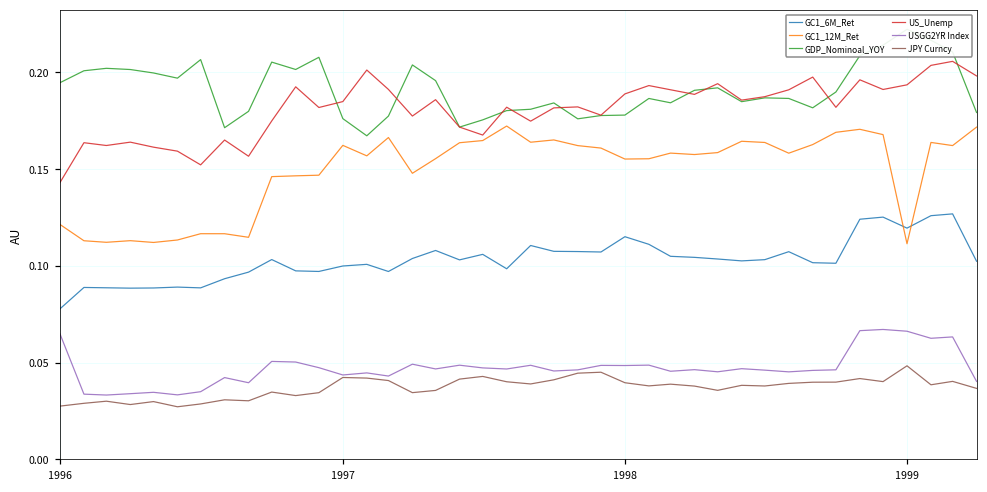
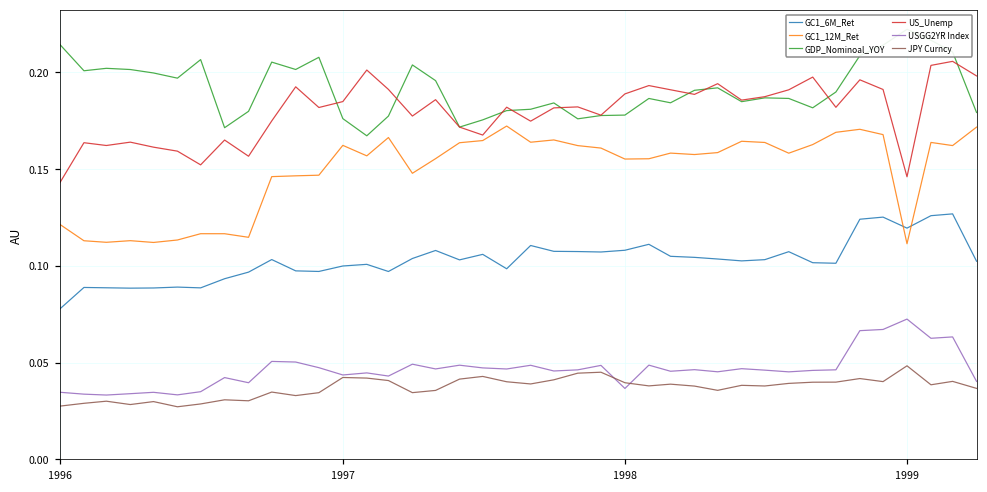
GDP_Nominoal_YOY, 1996: 0.195 -> 0.214
USGG2YR Index, 1996: 0.065 -> 0.035
GC1_6M_Ret, 1998: 0.115 -> 0.108
USGG2YR Index, 1998: 0.048 -> 0.037
US_Unemp, 1999: 0.193 -> 0.146
USGG2YR Index, 1999: 0.066 -> 0.072
